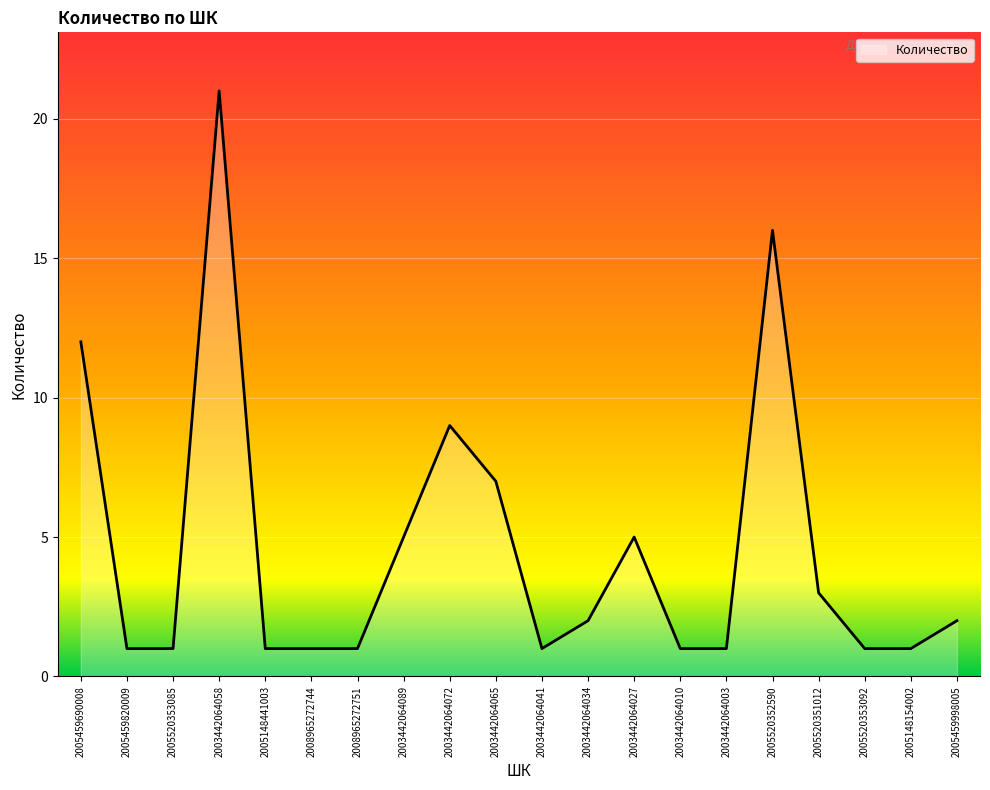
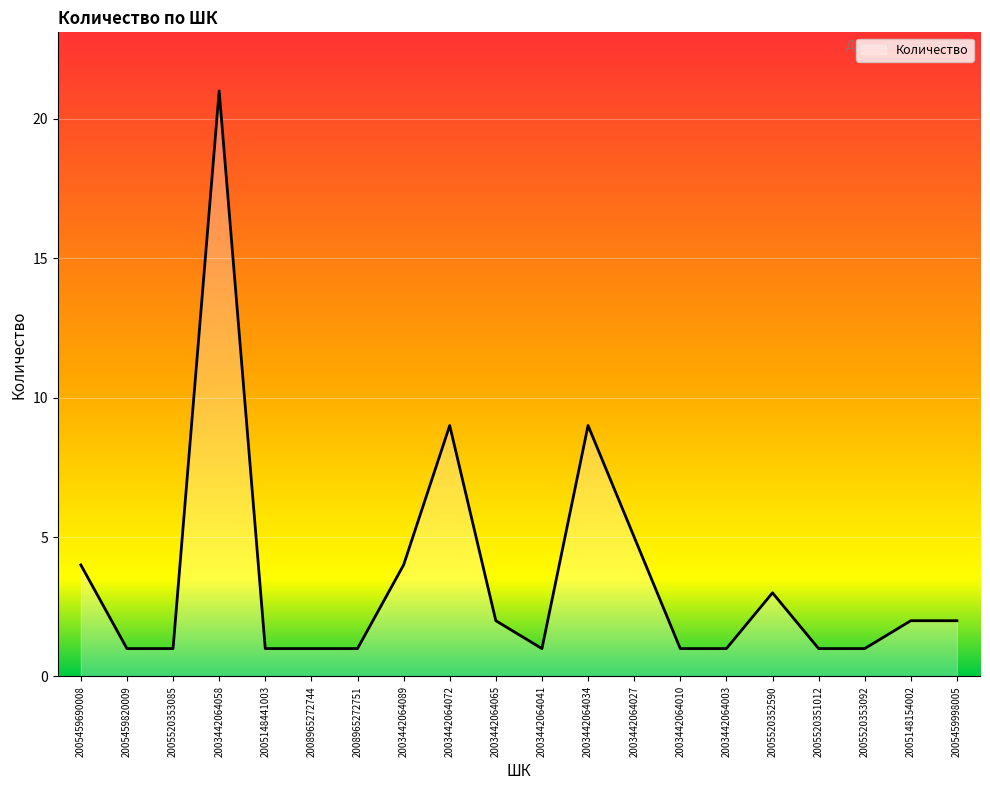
2005459690008: 12 -> 4
2003442064089: 5 -> 4
2003442064065: 7 -> 2
2003442064034: 2 -> 9
2005520352590: 16 -> 3
2005520351012: 3 -> 1
2005148154002: 1 -> 2
